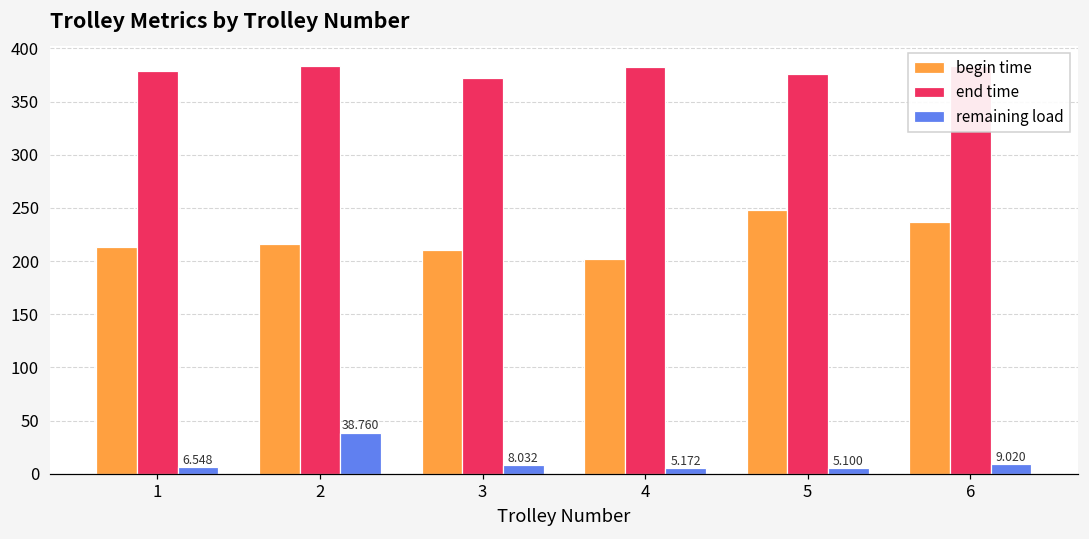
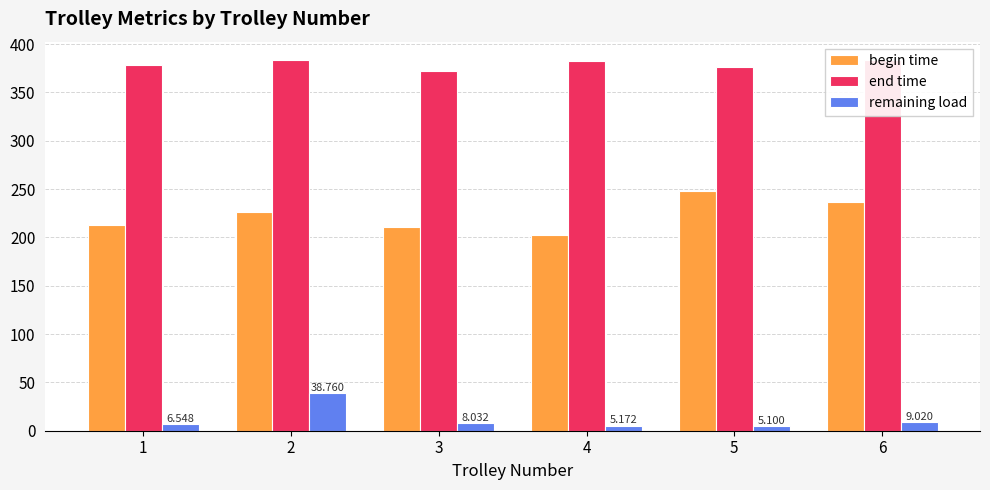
begin time, 2: 220 -> 230
